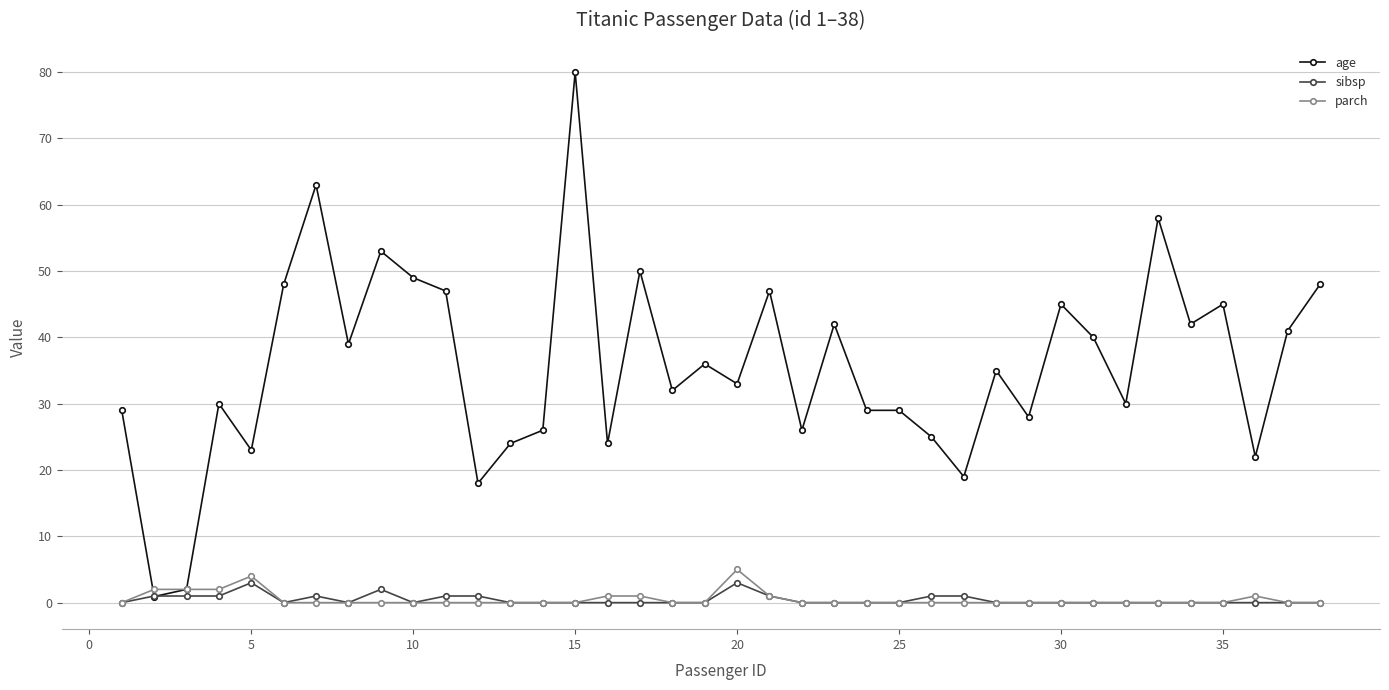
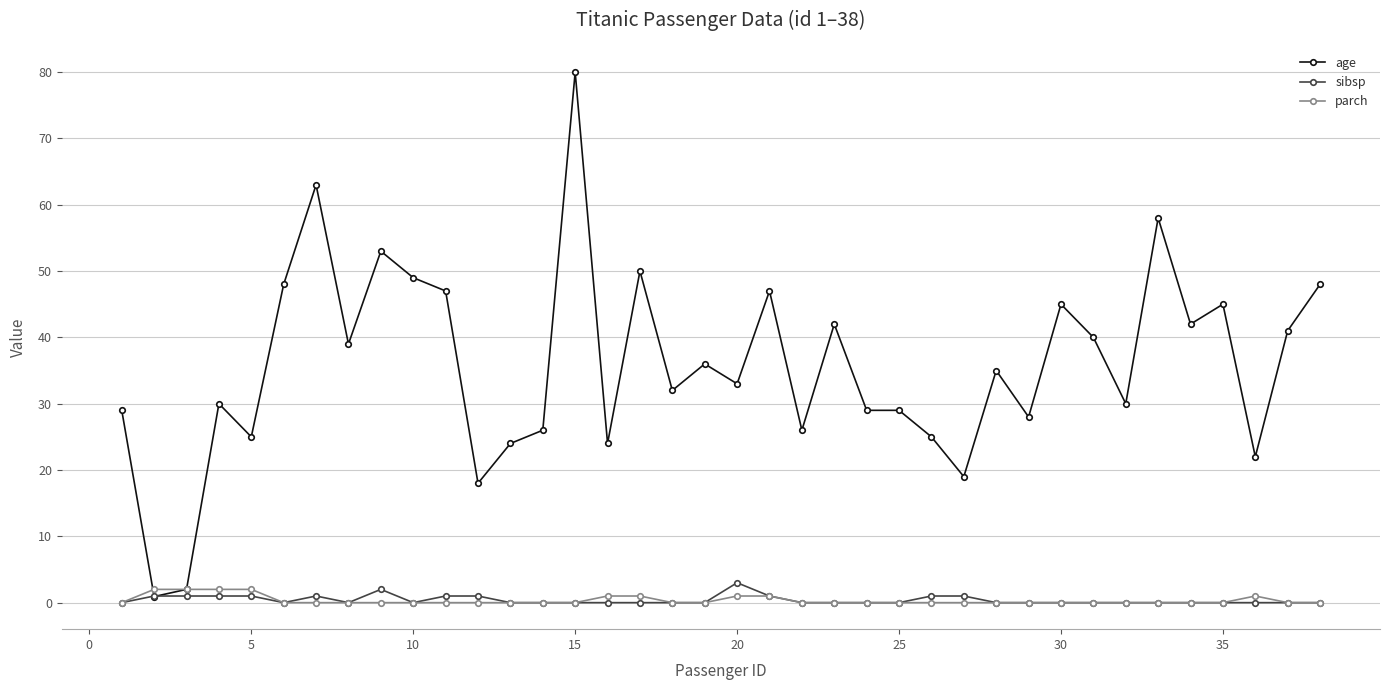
age, 5: 23 -> 25
sibsp, 5: 3 -> 1
parch, 5: 4 -> 2
parch, 20: 5 -> 1
